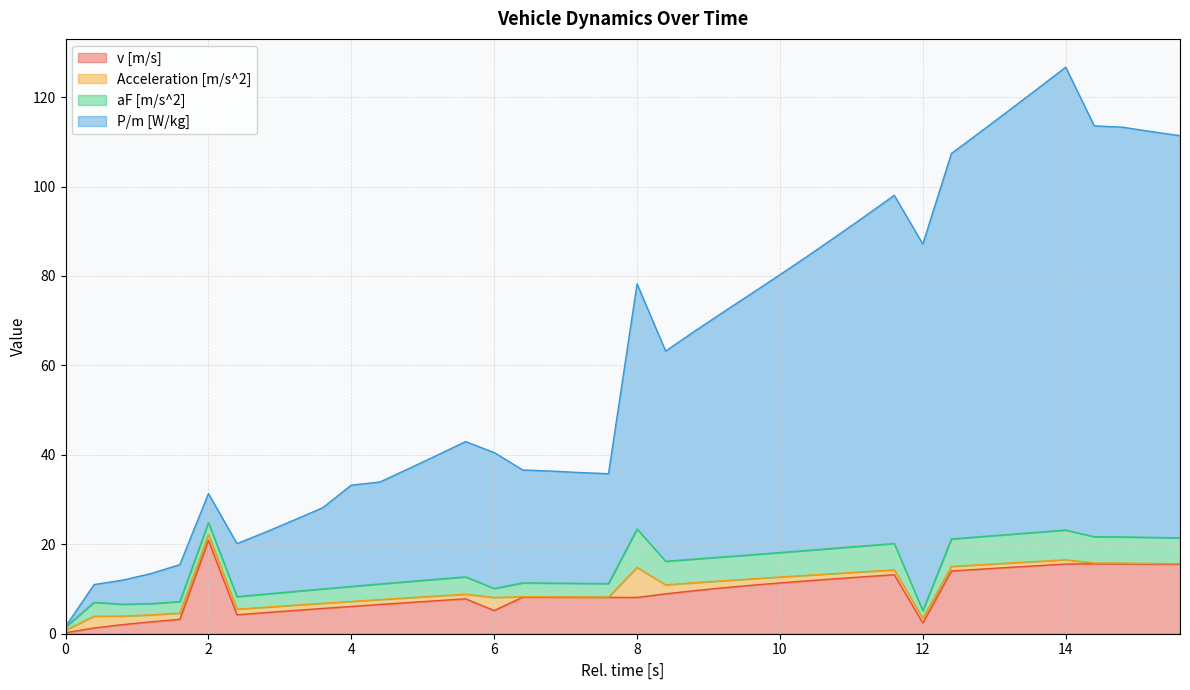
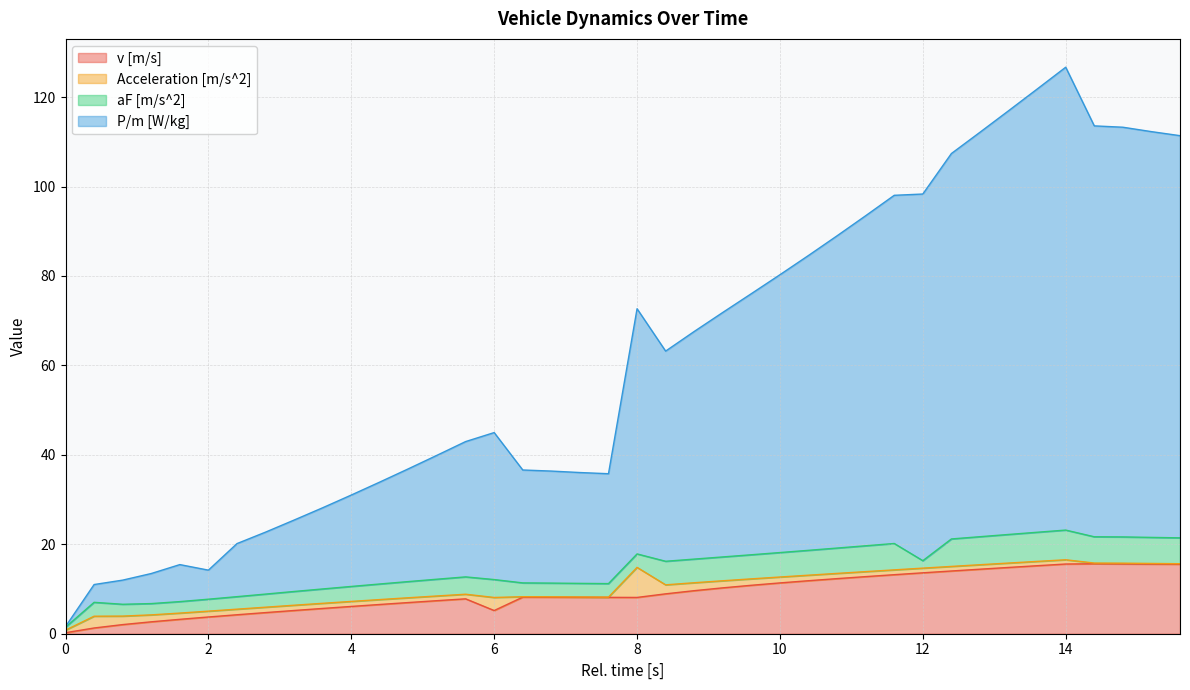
v [m/s], 2: 21 -> 4
P/m [W/kg], 4: 23 -> 20
aF [m/s^2], 6: 2 -> 4
P/m [W/kg], 6: 30 -> 33
aF [m/s^2], 8: 9 -> 3
v [m/s], 12: 2 -> 14
